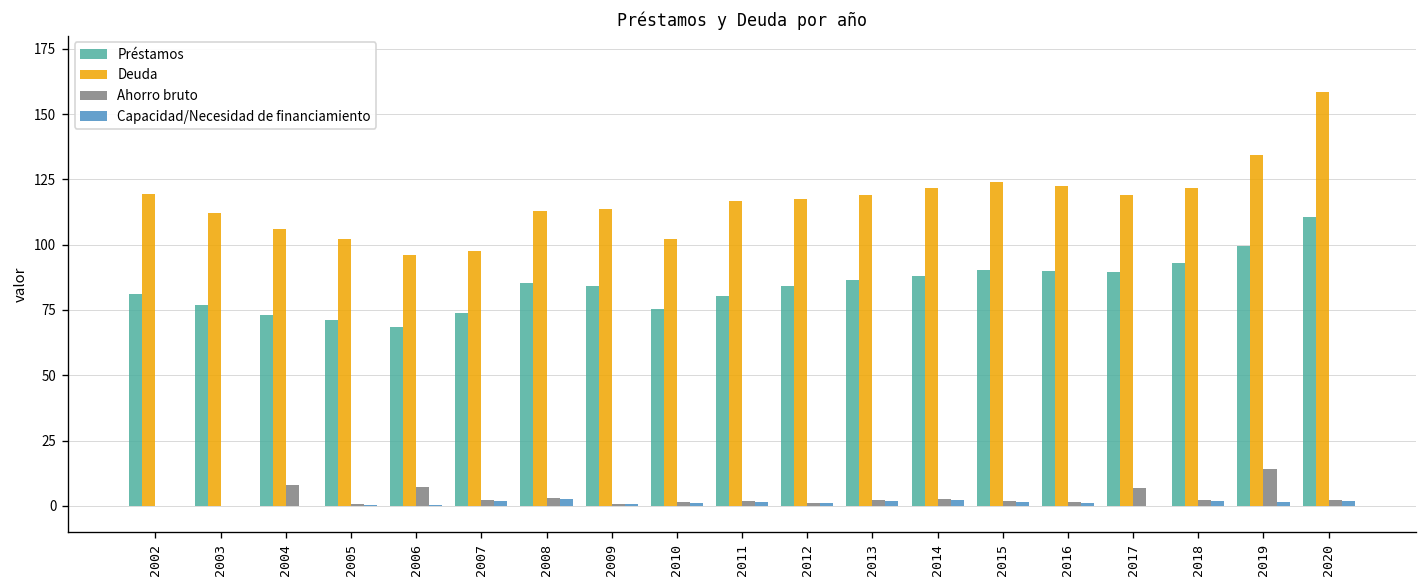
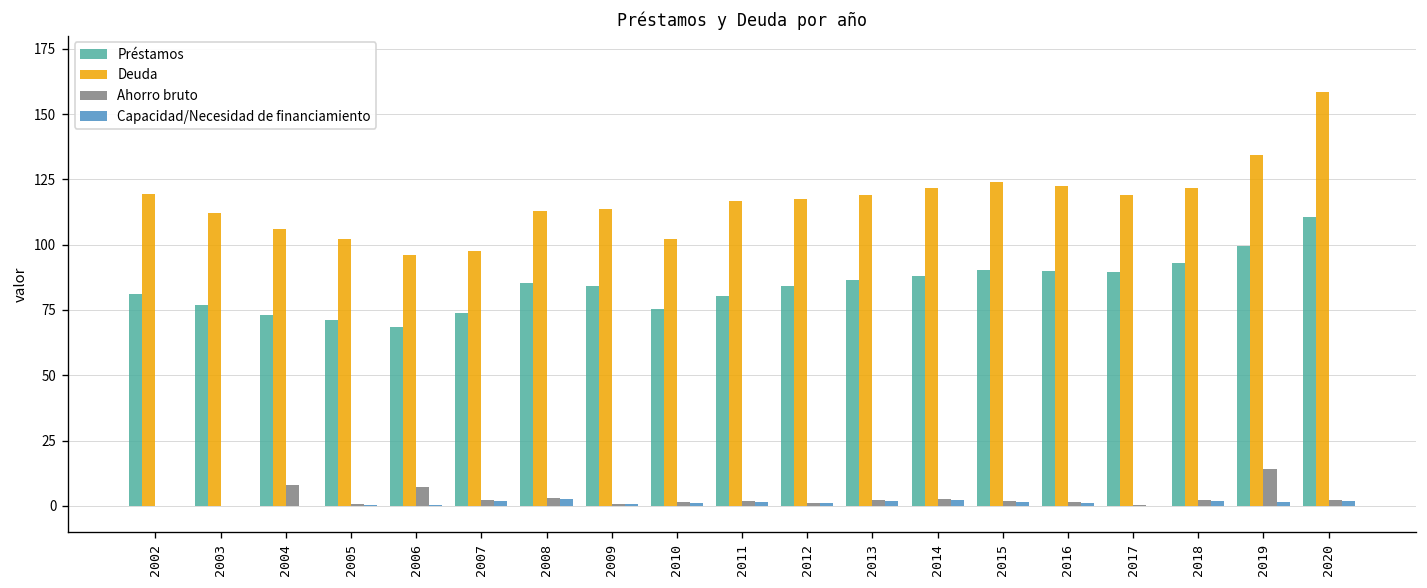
Ahorro bruto, 2017: 7 -> 0
